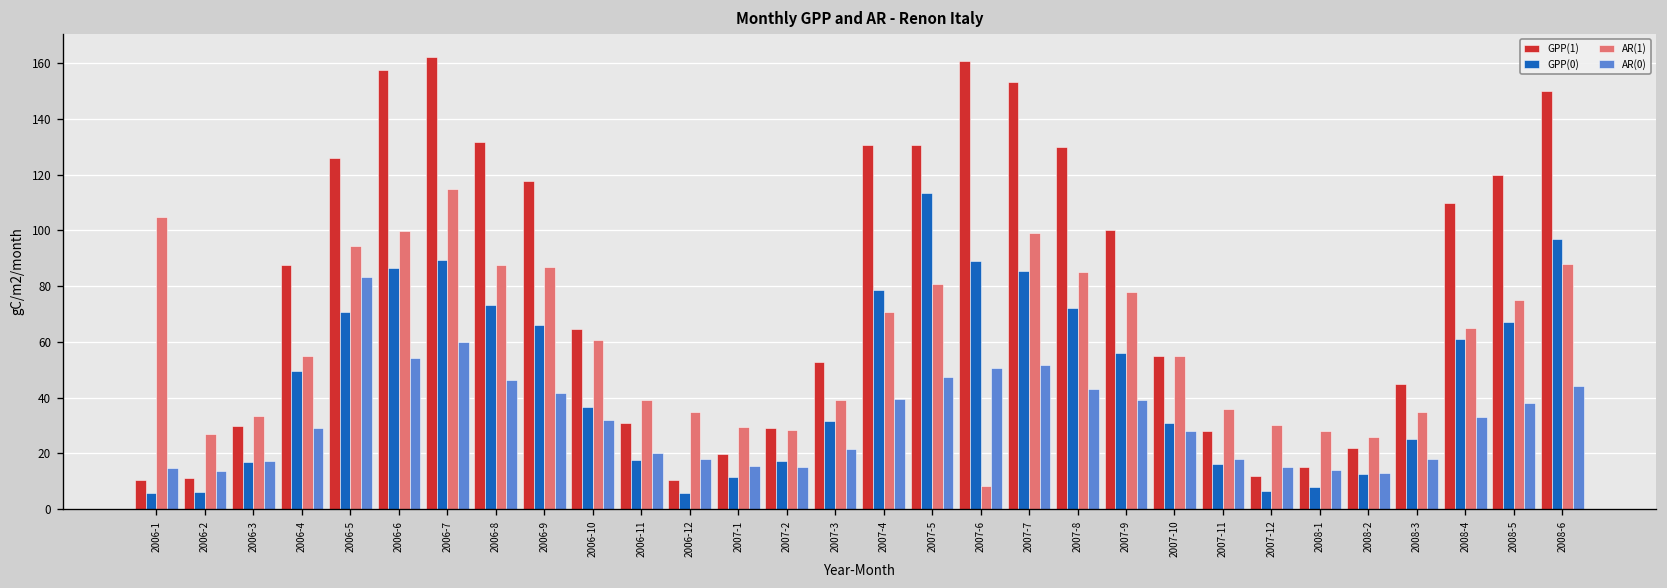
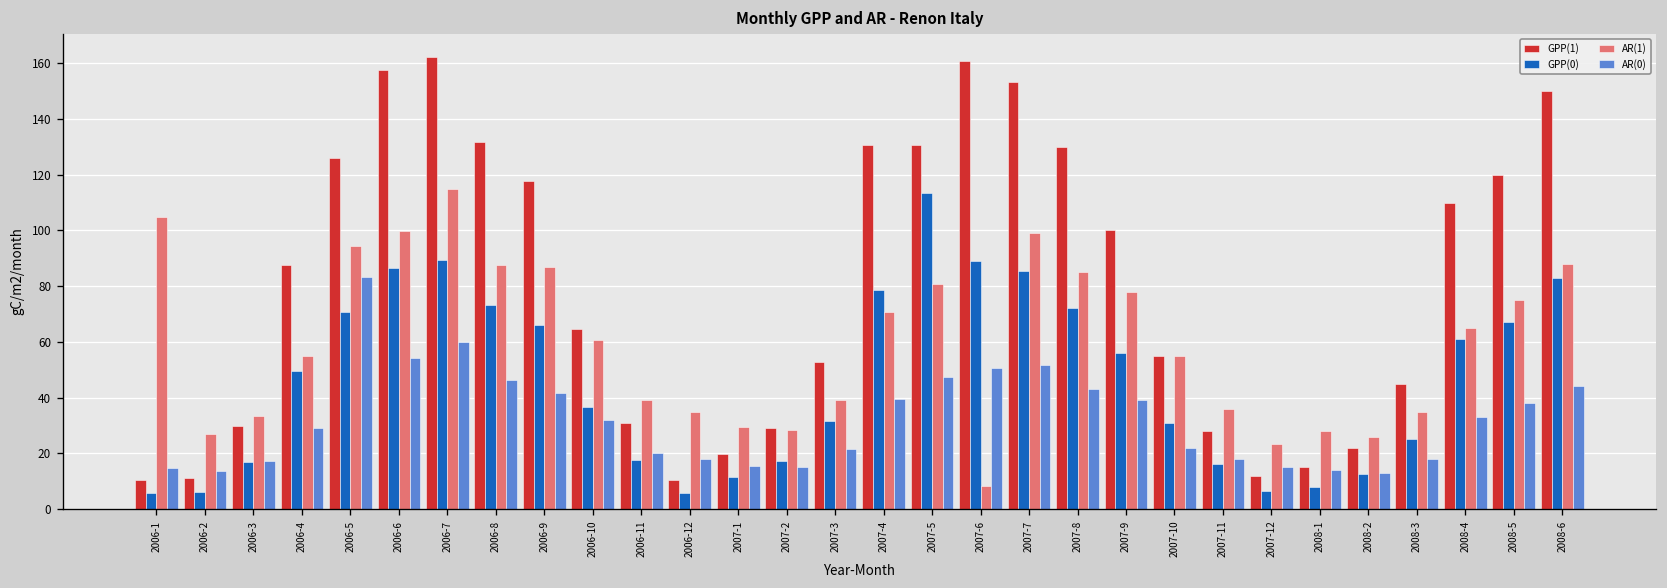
AR(0), 2007-10: 28 -> 22
AR(1), 2007-12: 30 -> 23
GPP(0), 2008-6: 97 -> 83
